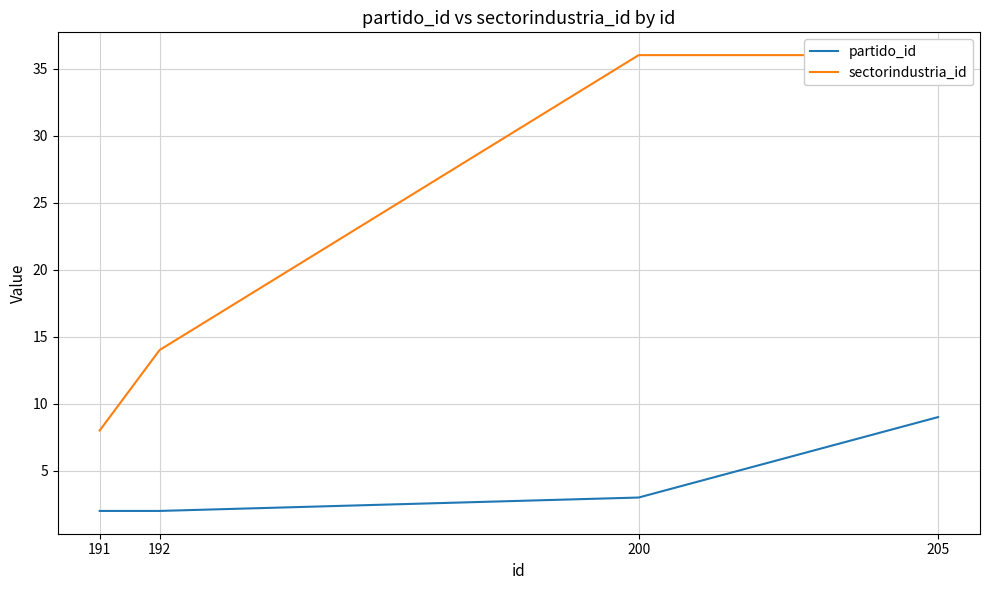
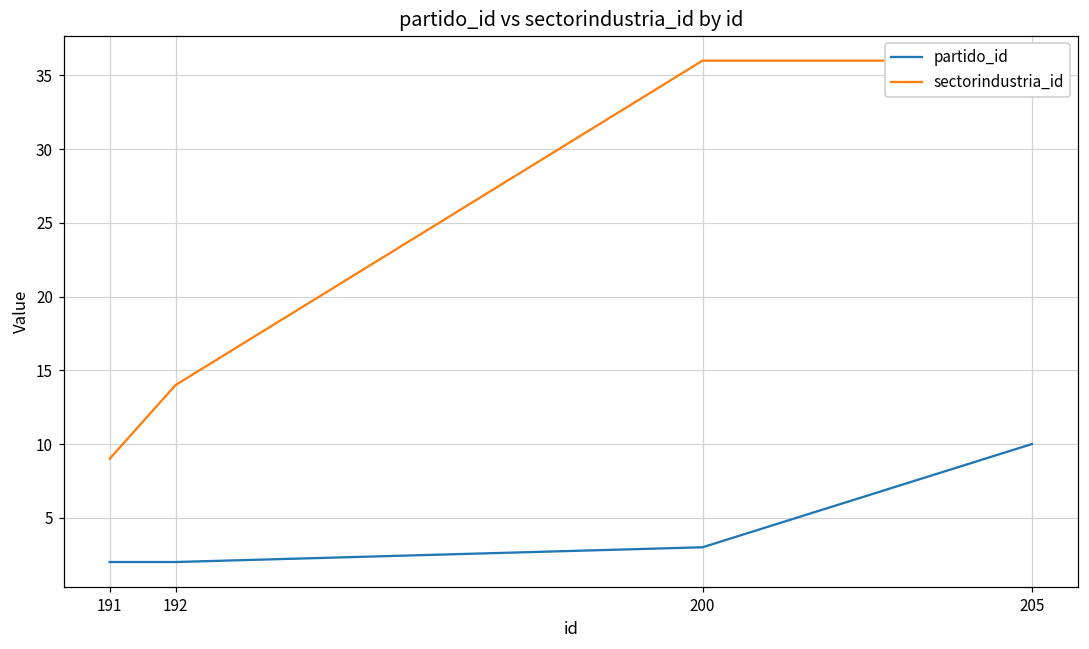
sectorindustria_id, 191: 8 -> 9
partido_id, 205: 9 -> 10
